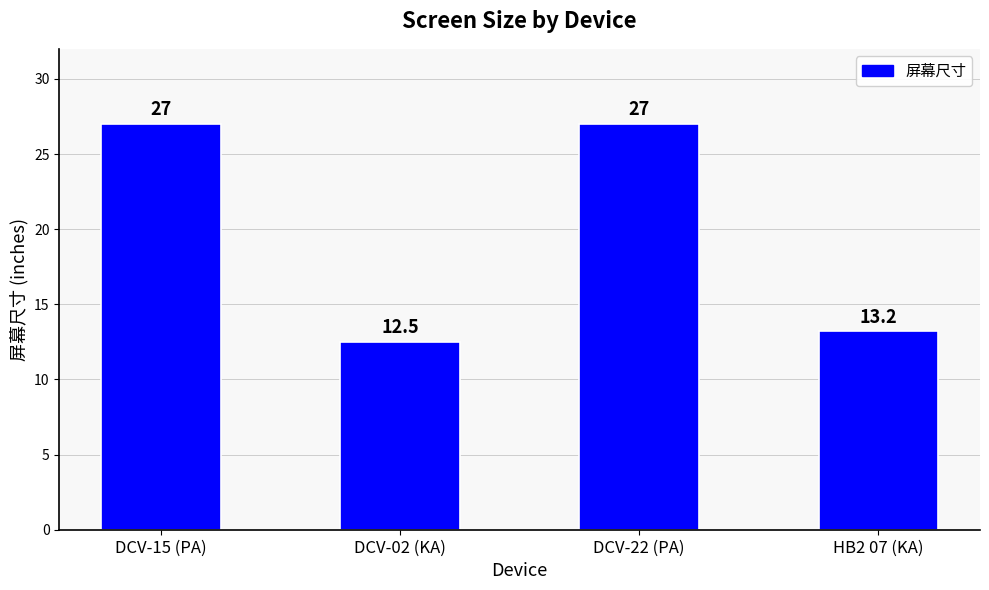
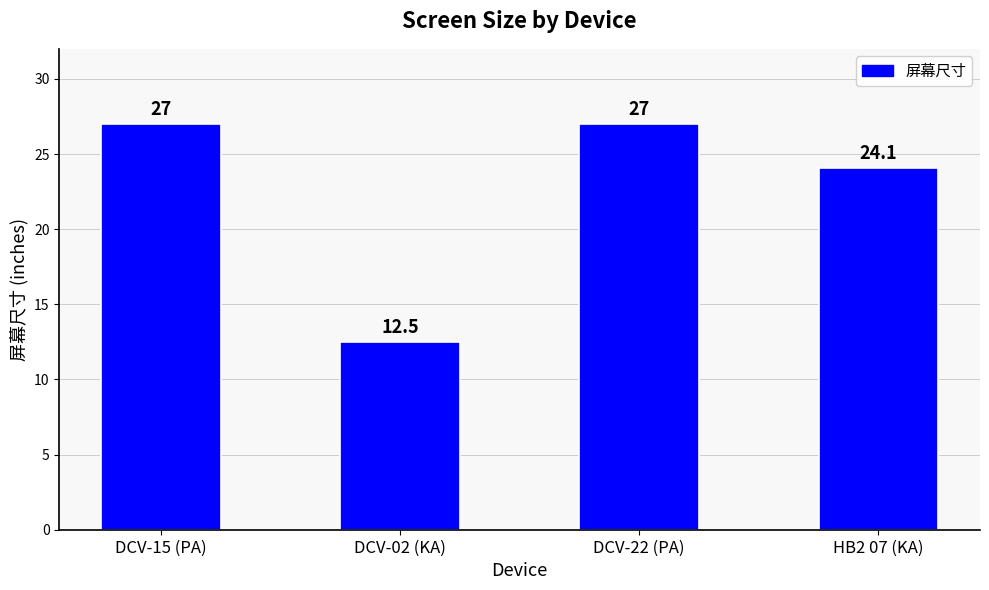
HB2 07 (KA): 13.2 -> 24.1
